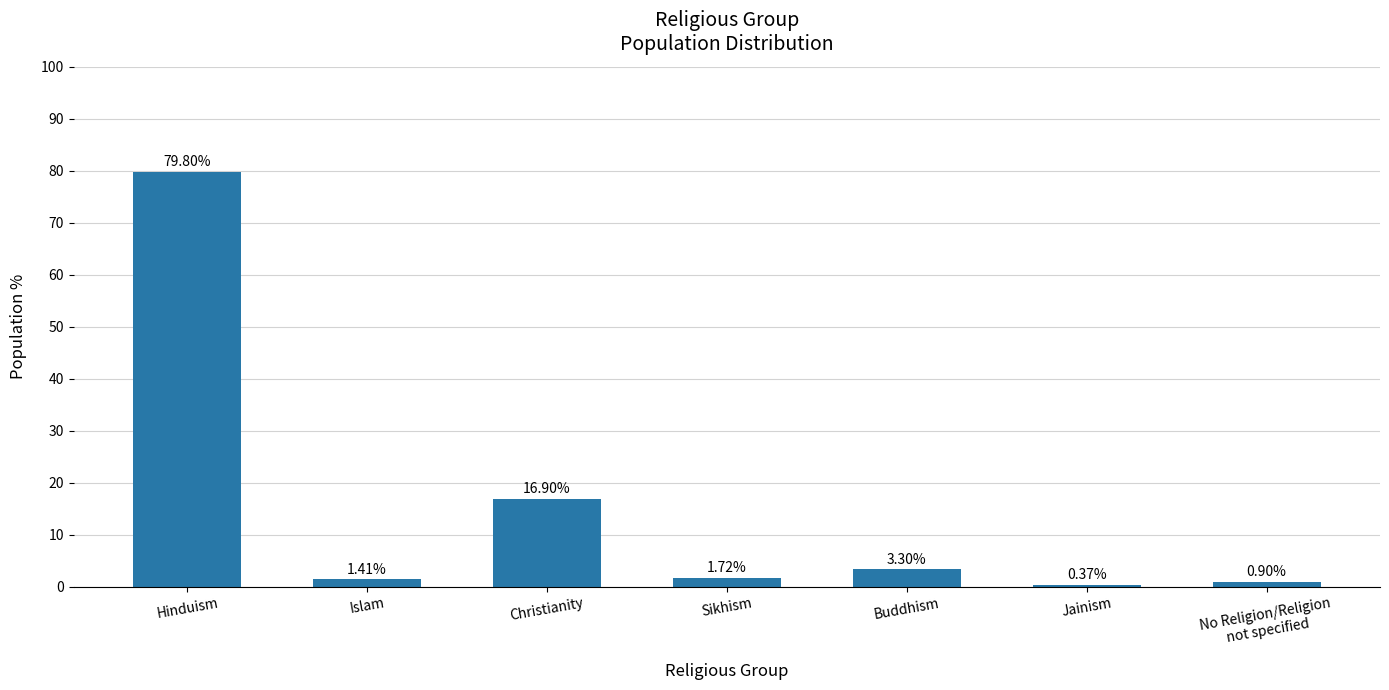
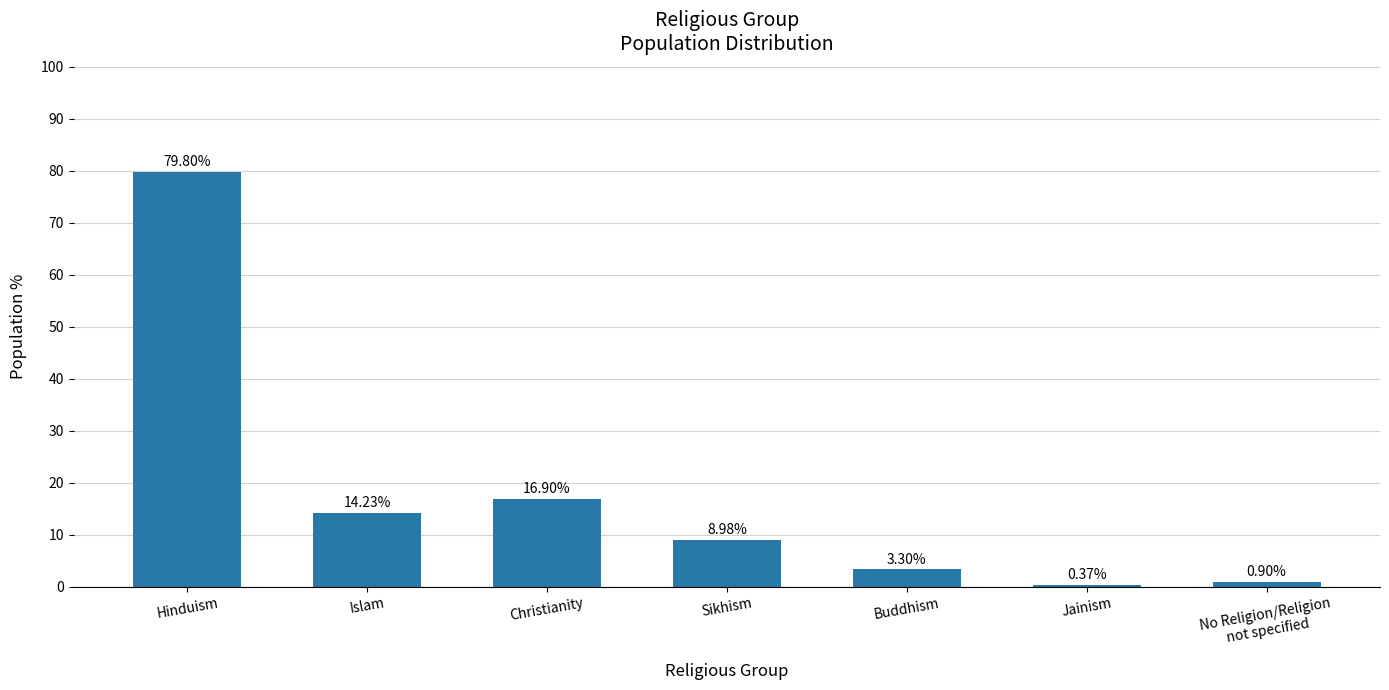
Islam: 1.41% -> 14.23%
Sikhism: 1.72% -> 8.98%
